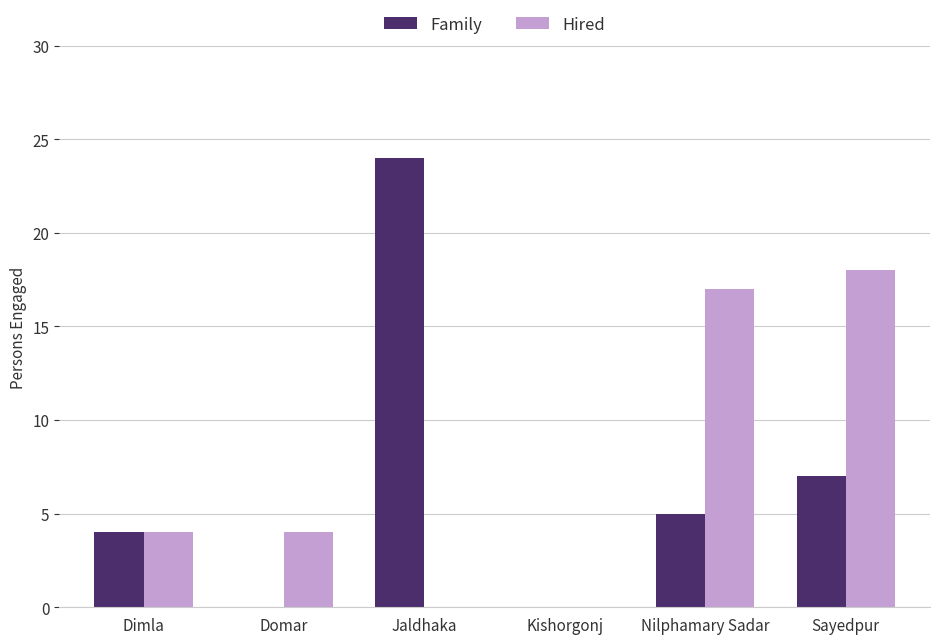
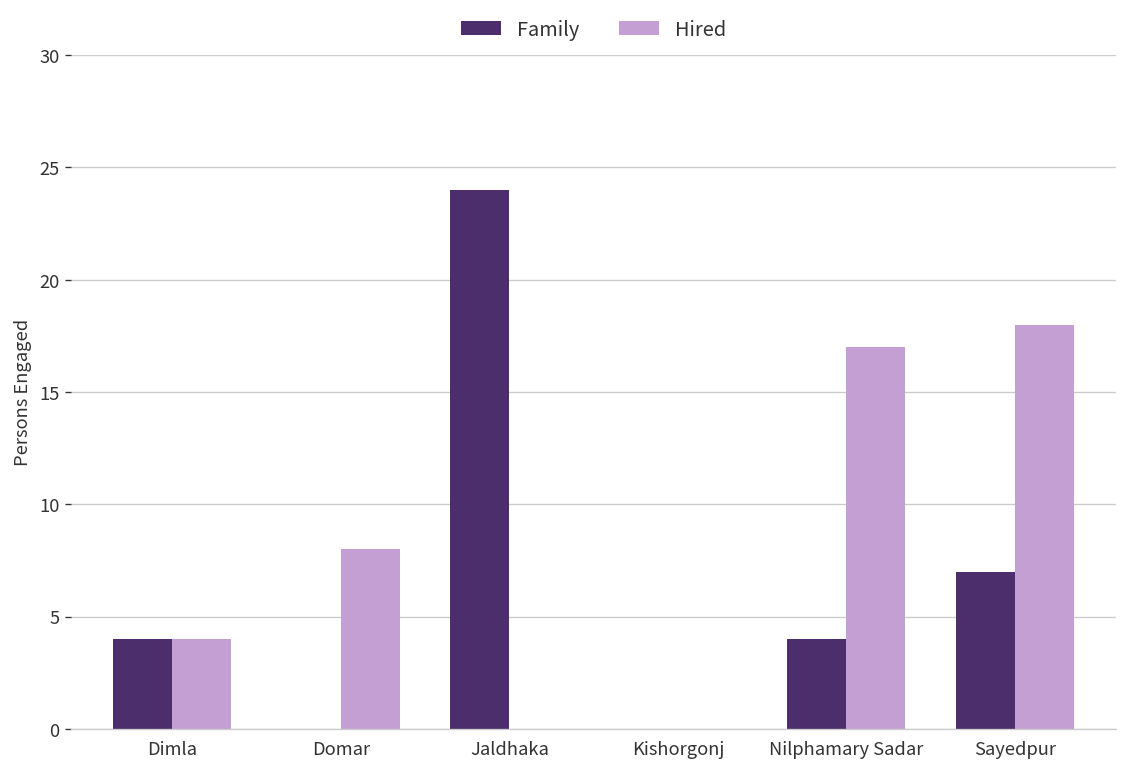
Hired, Domar: 4 -> 8
Family, Nilphamary Sadar: 5 -> 4
